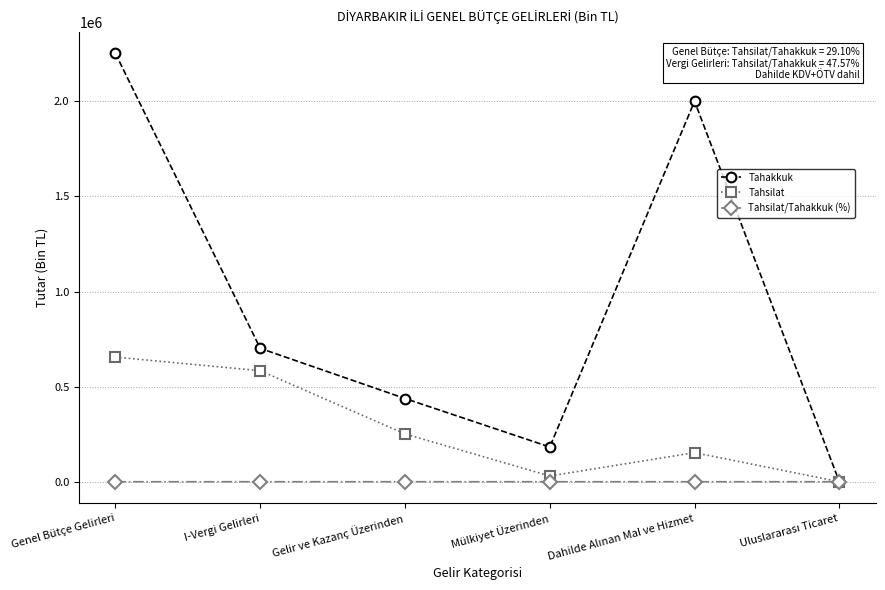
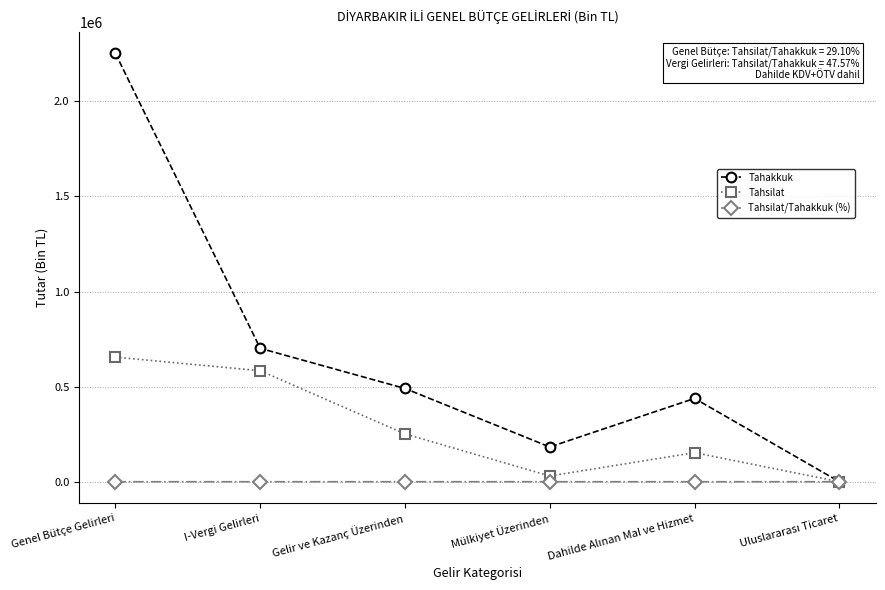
Tahakkuk, Gelir ve Kazanç Üzerinden: 440000 -> 490000
Tahakkuk, Dahilde Alınan Mal ve Hizmet: 2000000 -> 440000
